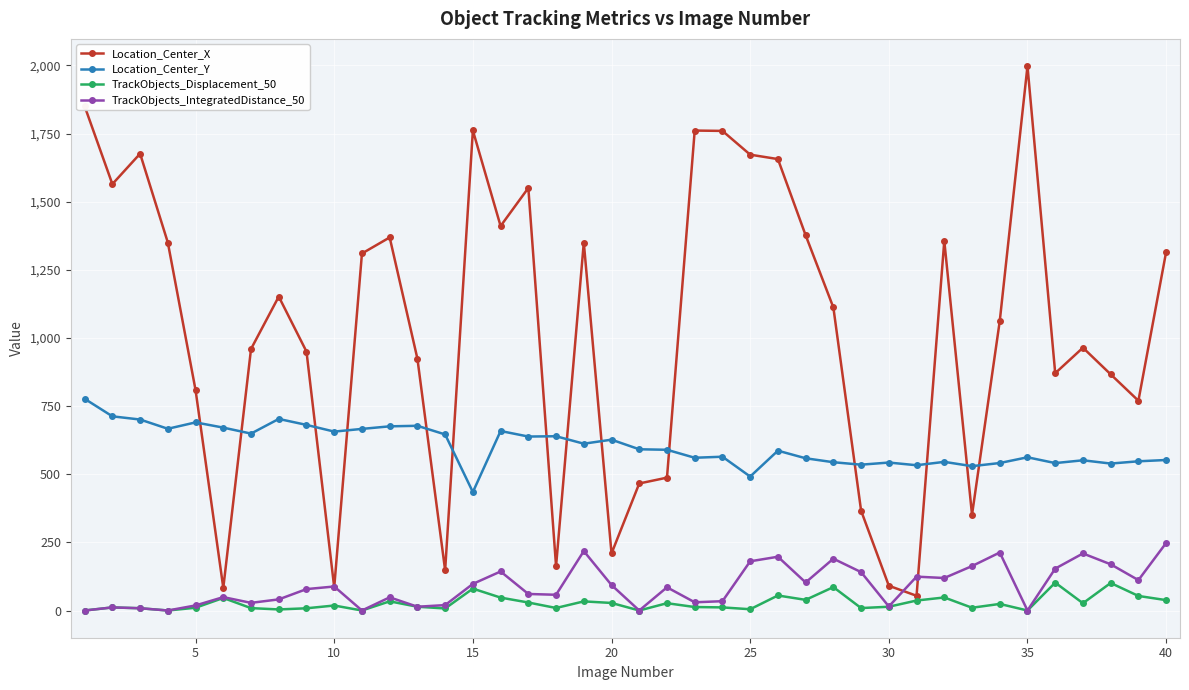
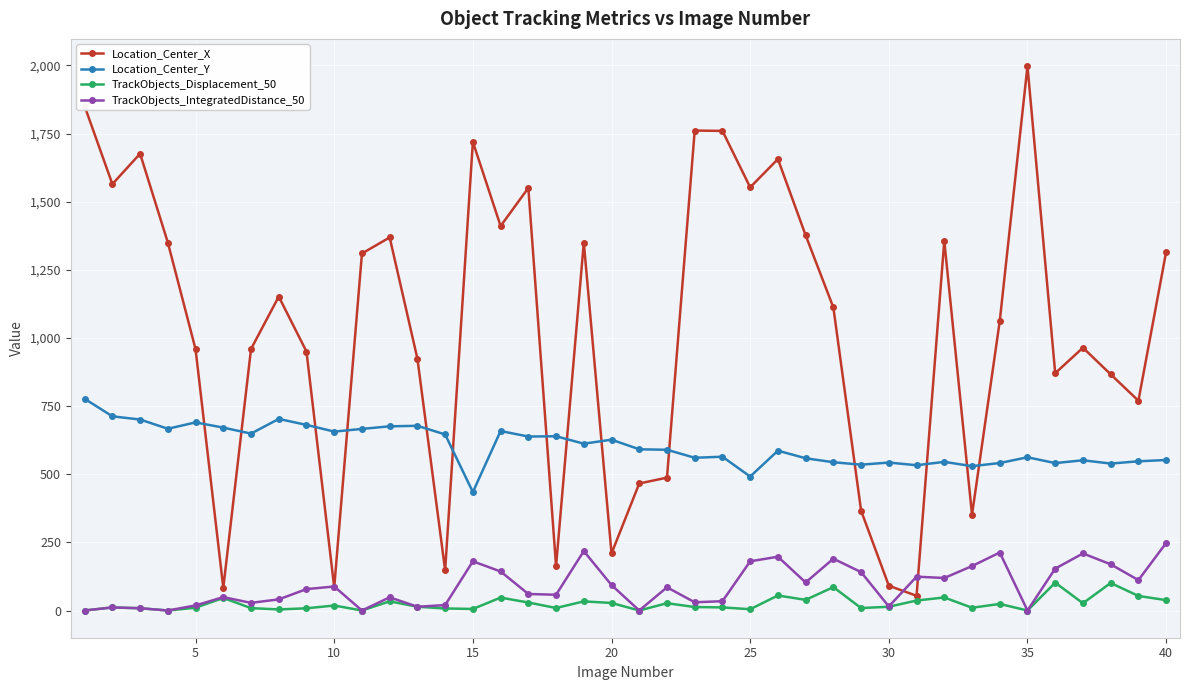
Location_Center_X, 5: 810 -> 960
Location_Center_X, 15: 1,760 -> 1,720
TrackObjects_Displacement_50, 15: 80 -> 10
TrackObjects_IntegratedDistance_50, 15: 100 -> 180
Location_Center_X, 25: 1,670 -> 1,550
